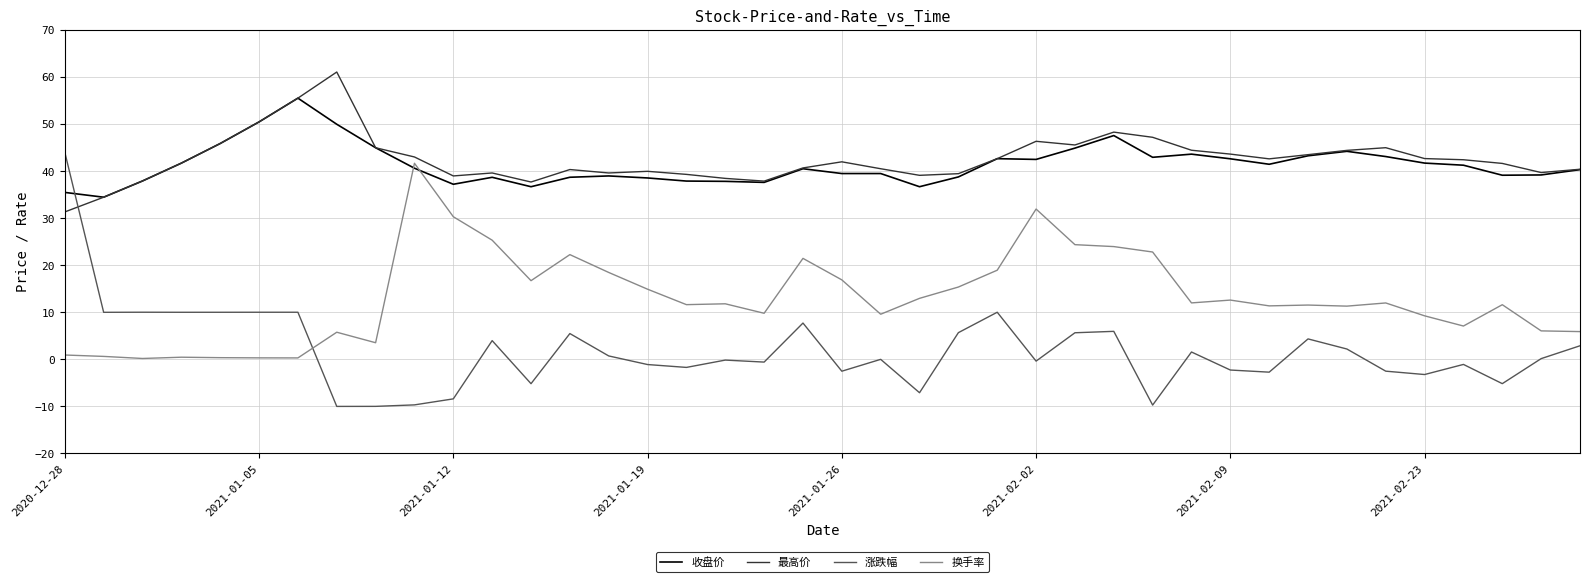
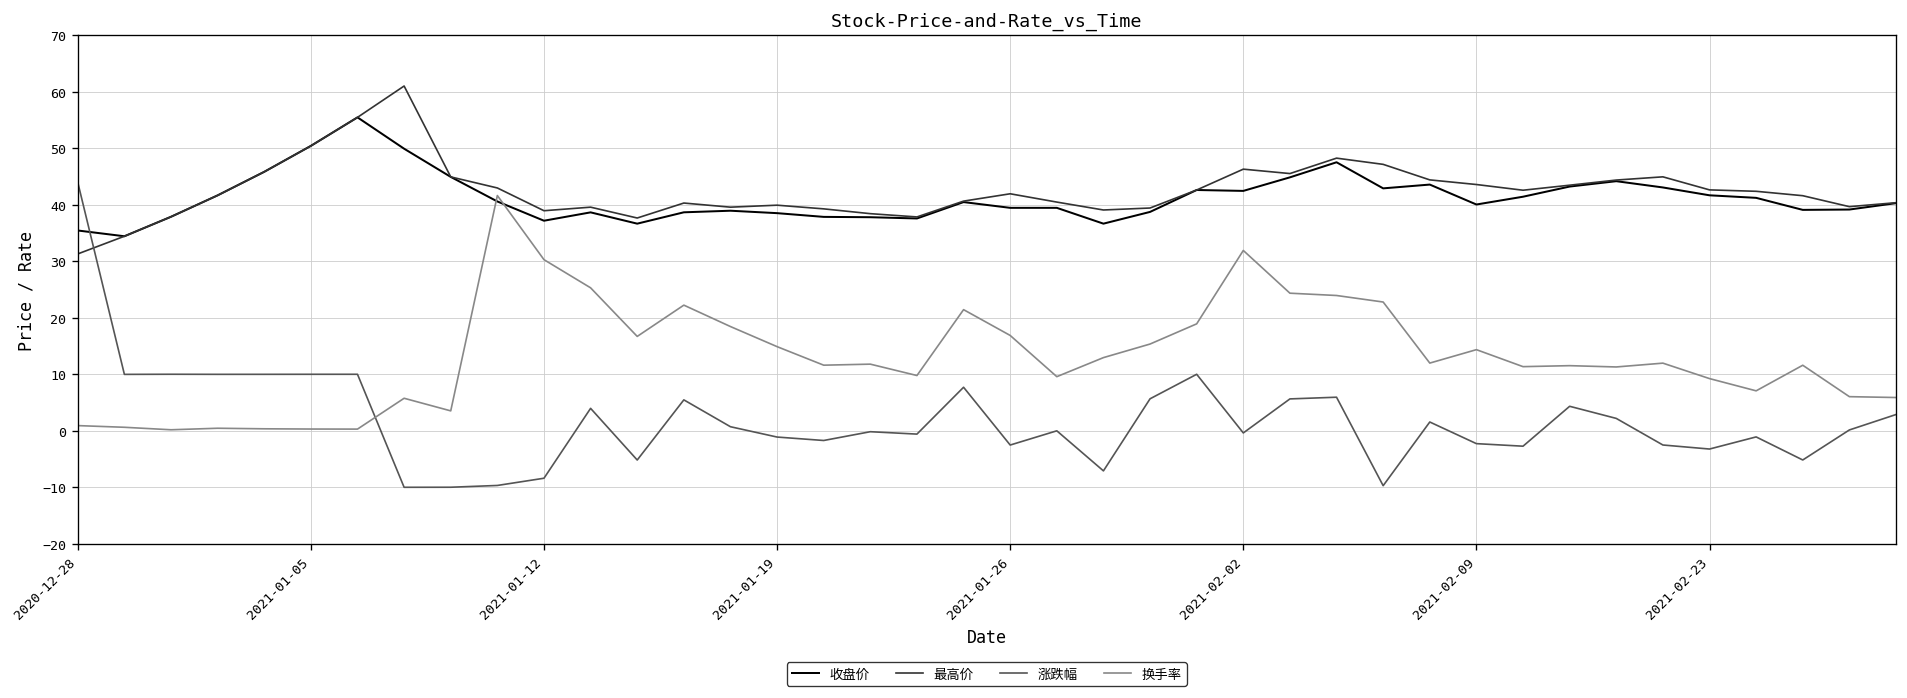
收盘价, 2021-02-09: 43 -> 40
换手率, 2021-02-09: 13 -> 14
